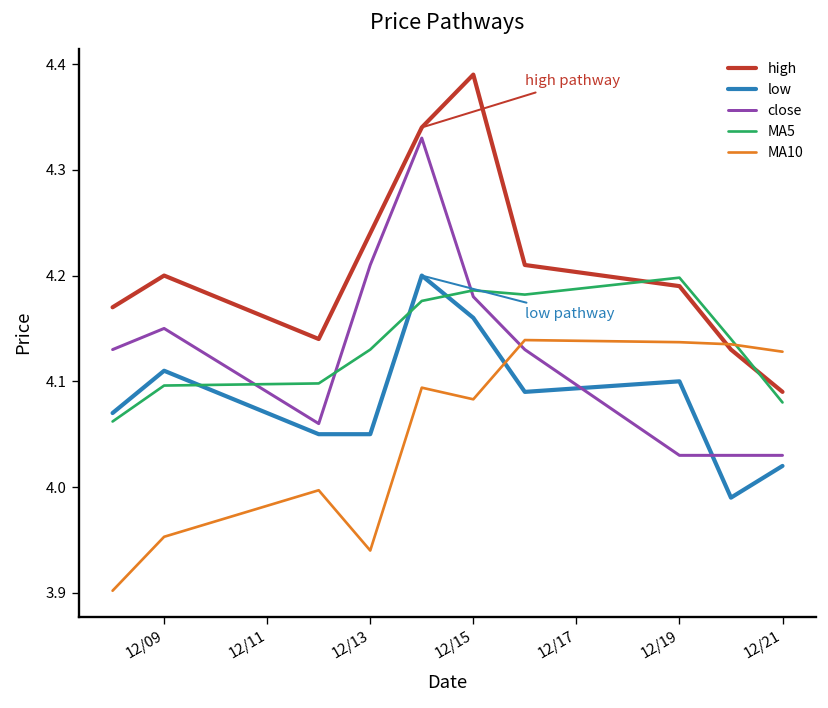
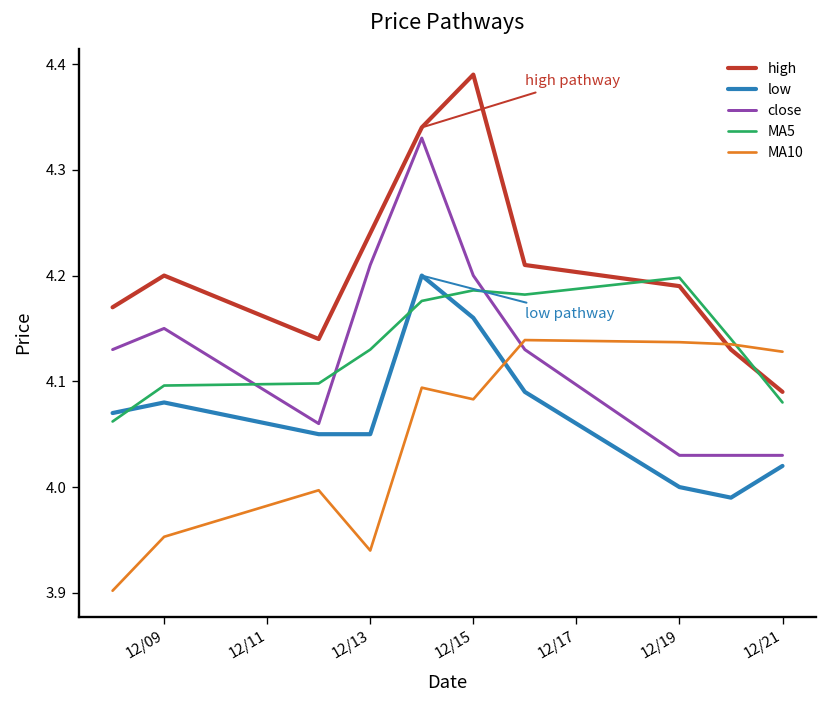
low, 12/09: 4.11 -> 4.08
close, 12/15: 4.18 -> 4.20
low, 12/19: 4.1 -> 4.0
